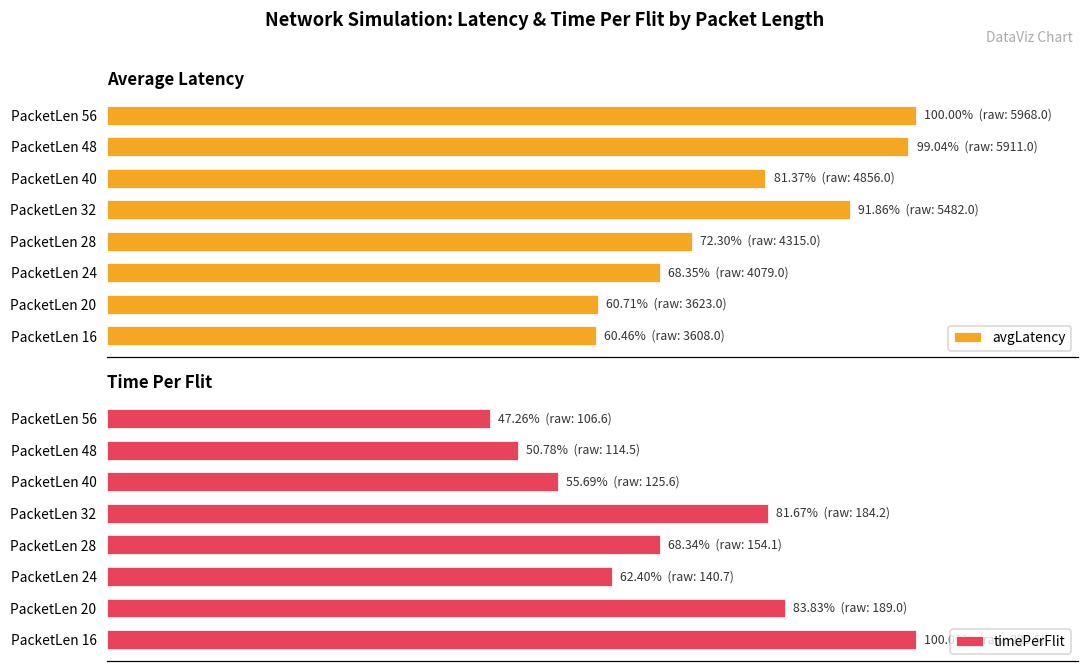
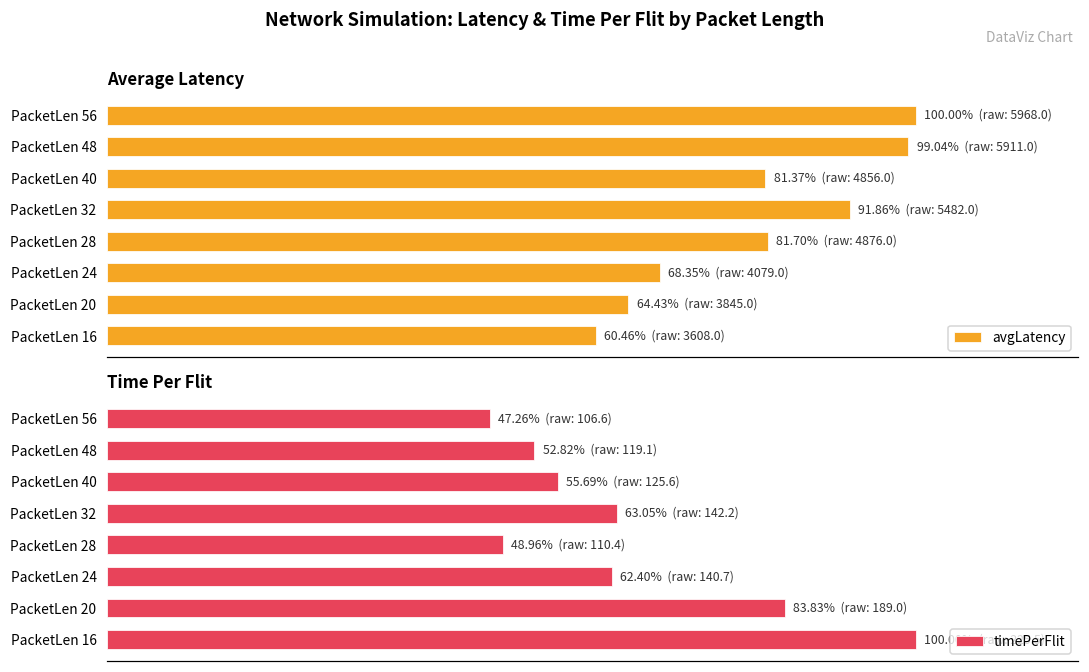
Average Latency, PacketLen 28: 72.30% (raw: 4315.0) -> 81.70% (raw: 4876.0)
Average Latency, PacketLen 20: 60.71% (raw: 3623.0) -> 64.43% (raw: 3845.0)
Time Per Flit, PacketLen 48: 50.78% (raw: 114.5) -> 52.82% (raw: 119.1)
Time Per Flit, PacketLen 32: 81.67% (raw: 184.2) -> 63.05% (raw: 142.2)
Time Per Flit, PacketLen 28: 68.34% (raw: 154.1) -> 48.96% (raw: 110.4)
